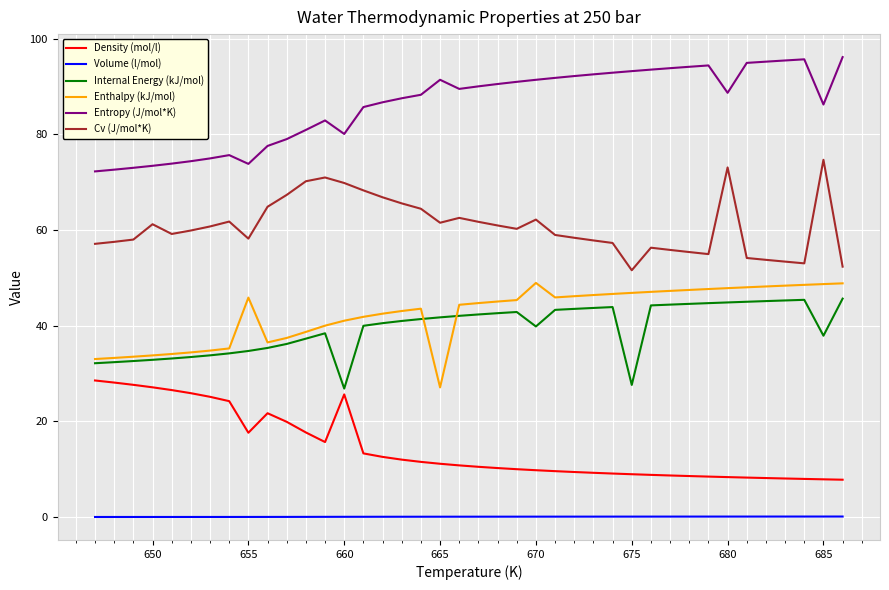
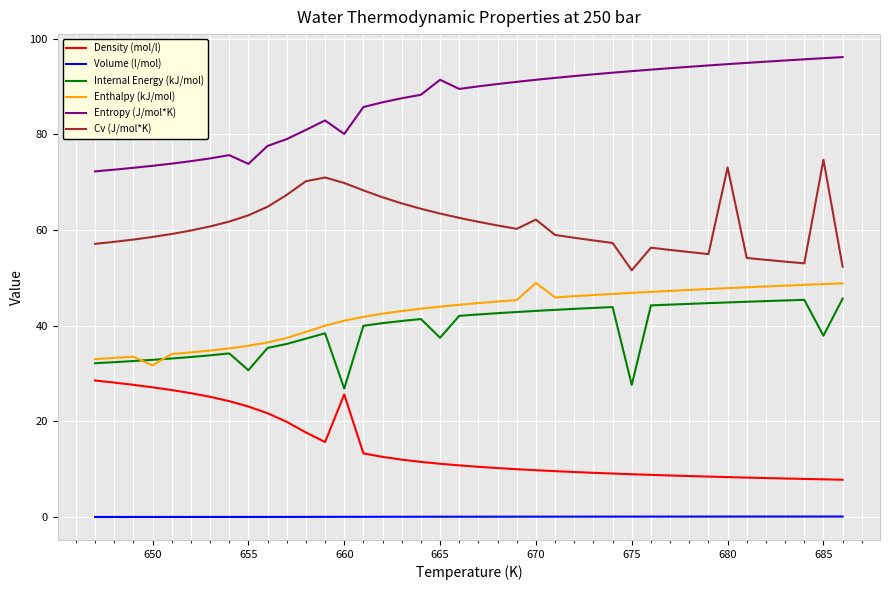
Enthalpy (kJ/mol), 650: 34 -> 32
Cv (J/mol*K), 650: 61 -> 59
Density (mol/l), 655: 18 -> 23
Internal Energy (kJ/mol), 655: 35 -> 31
Enthalpy (kJ/mol), 655: 46 -> 36
Cv (J/mol*K), 655: 58 -> 63
Internal Energy (kJ/mol), 665: 42 -> 38
Enthalpy (kJ/mol), 665: 27 -> 44
Cv (J/mol*K), 665: 62 -> 63
Internal Energy (kJ/mol), 670: 40 -> 43
Entropy (J/mol*K), 680: 89 -> 95
Entropy (J/mol*K), 685: 86 -> 96
